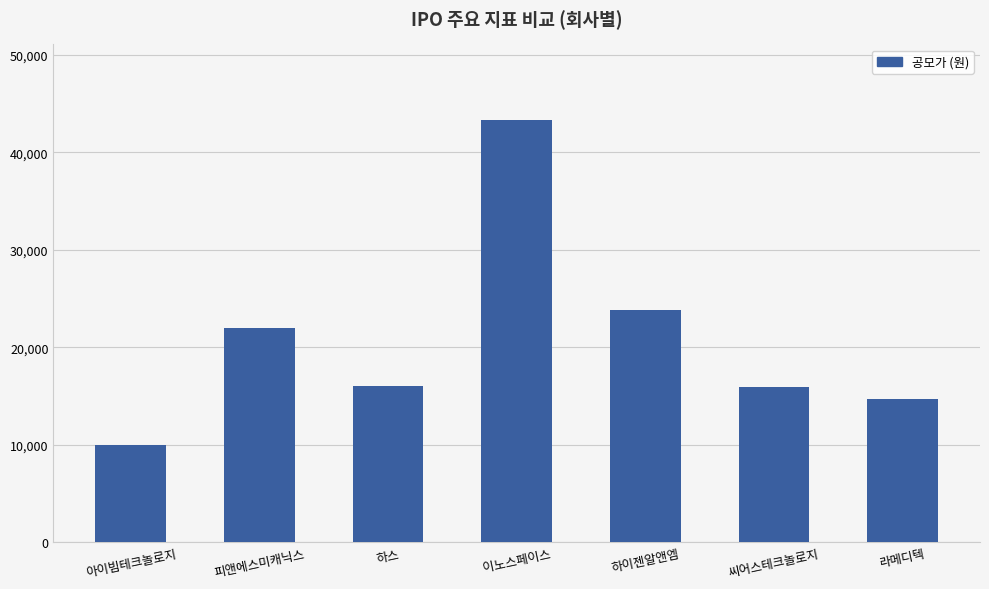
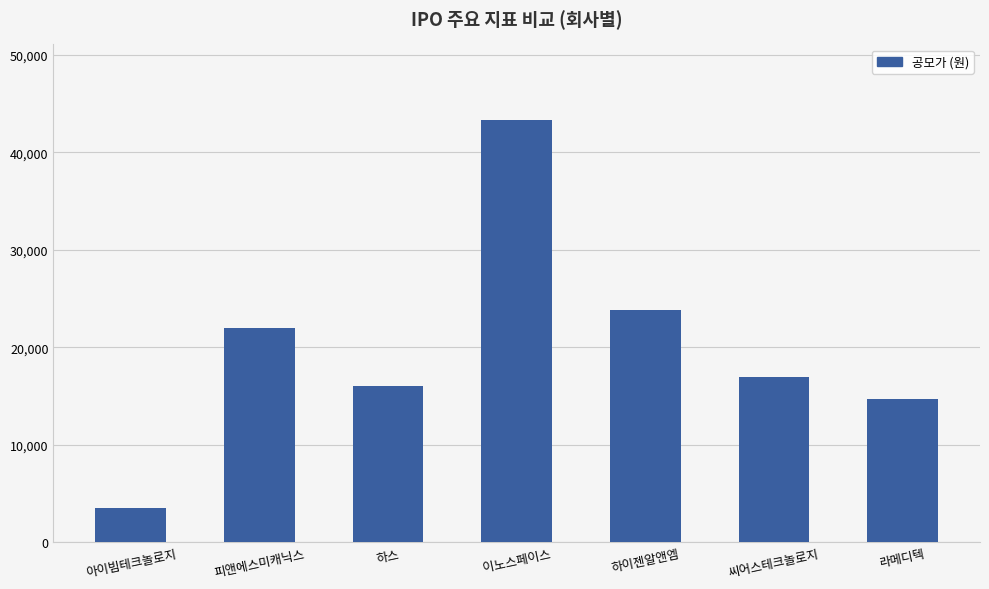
아이빔테크놀로지: 10,000 -> 4,000
씨어스테크놀로지: 16,000 -> 17,000
